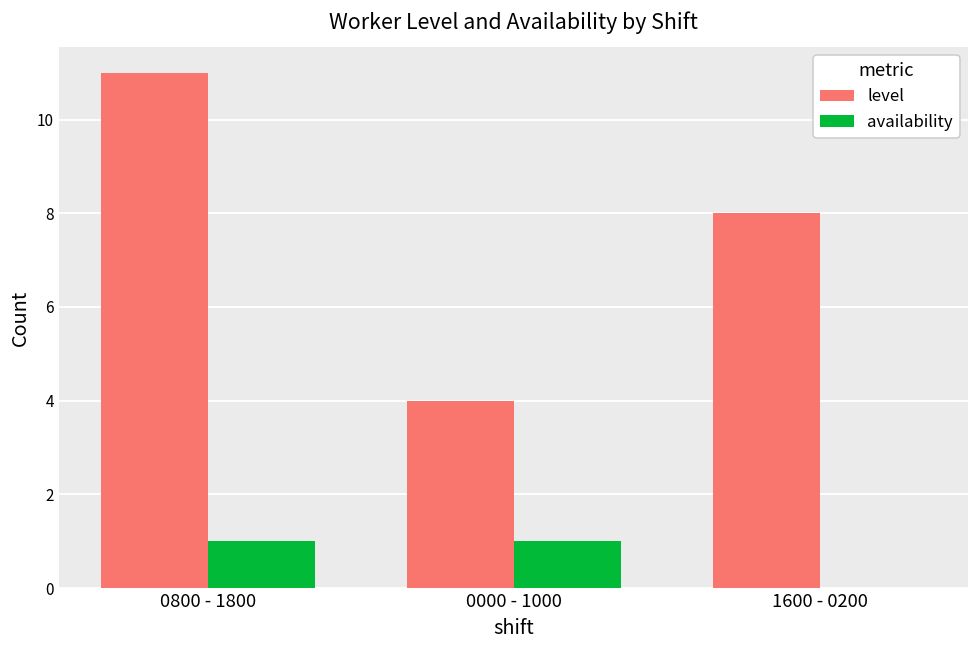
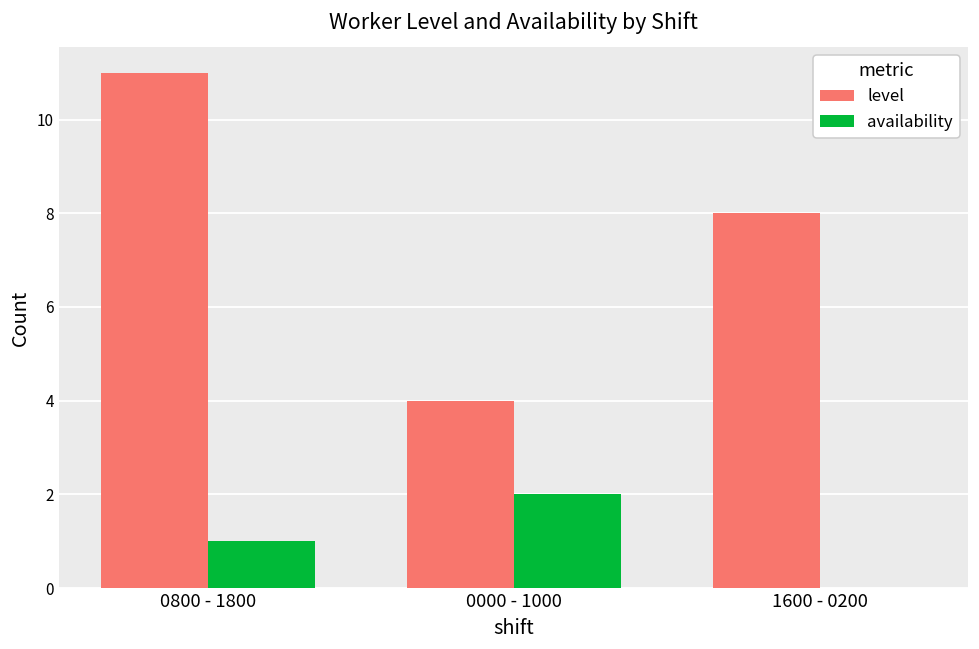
availability, 0000 - 1000: 1 -> 2
